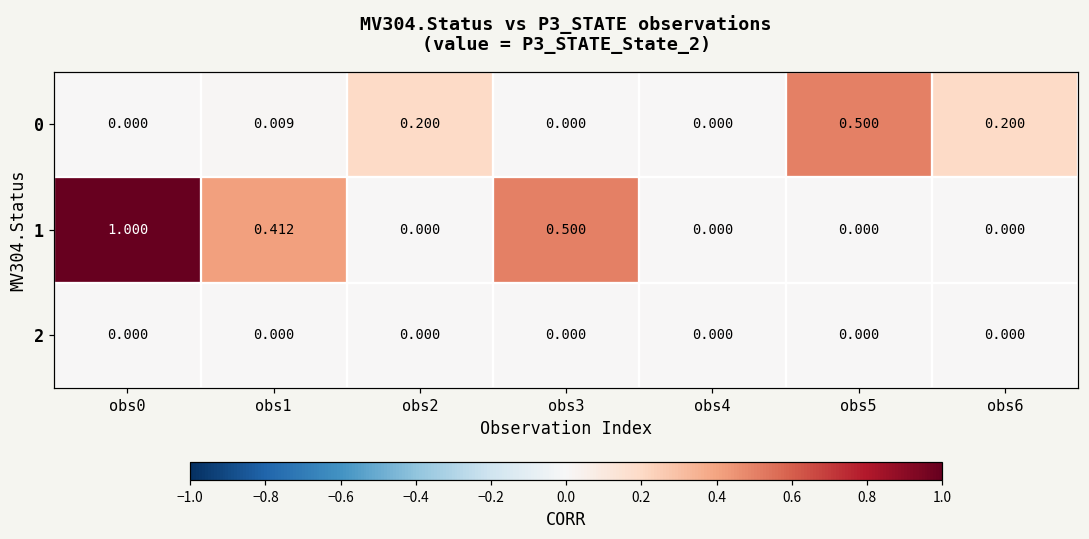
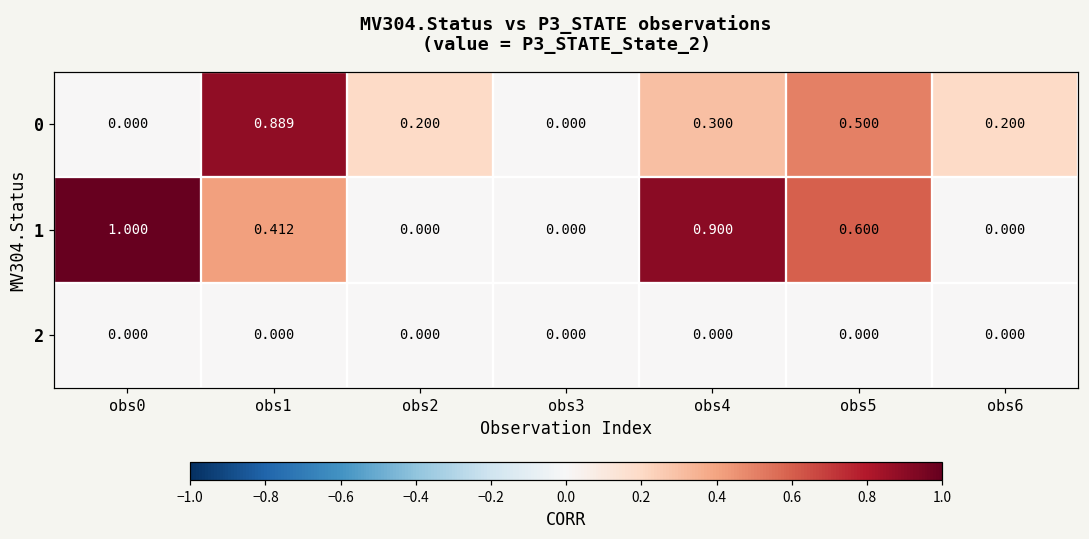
0, obs1: 0.009 -> 0.889
0, obs4: 0.000 -> 0.300
1, obs3: 0.500 -> 0.000
1, obs4: 0.000 -> 0.900
1, obs5: 0.000 -> 0.600
